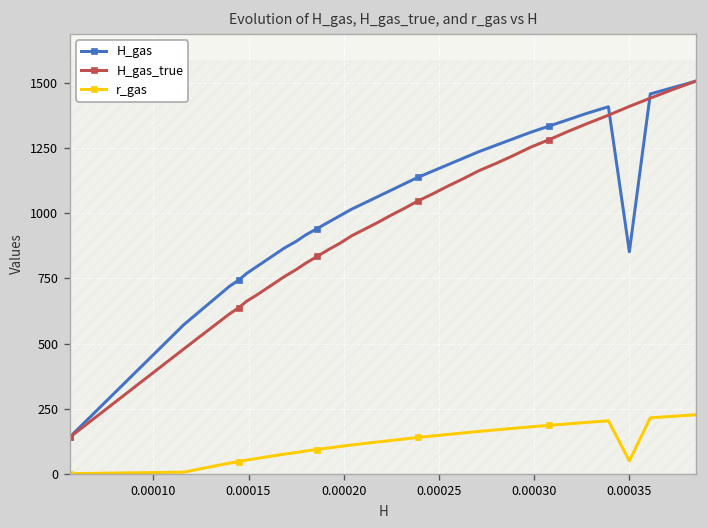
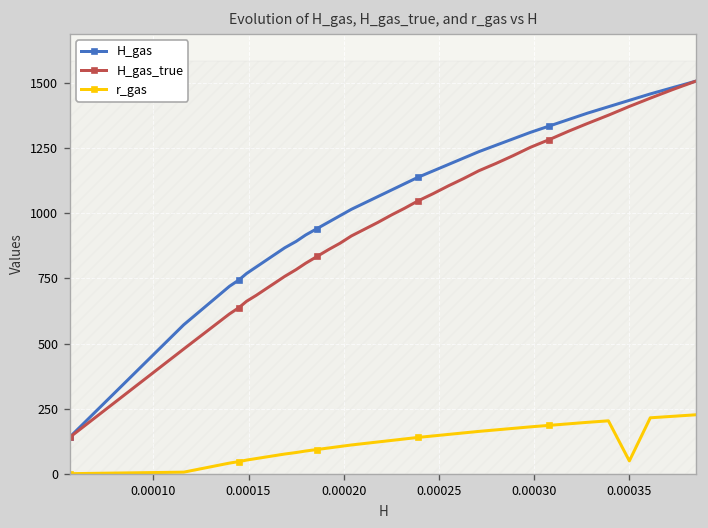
H_gas, 0.00035: 850 -> 1430
